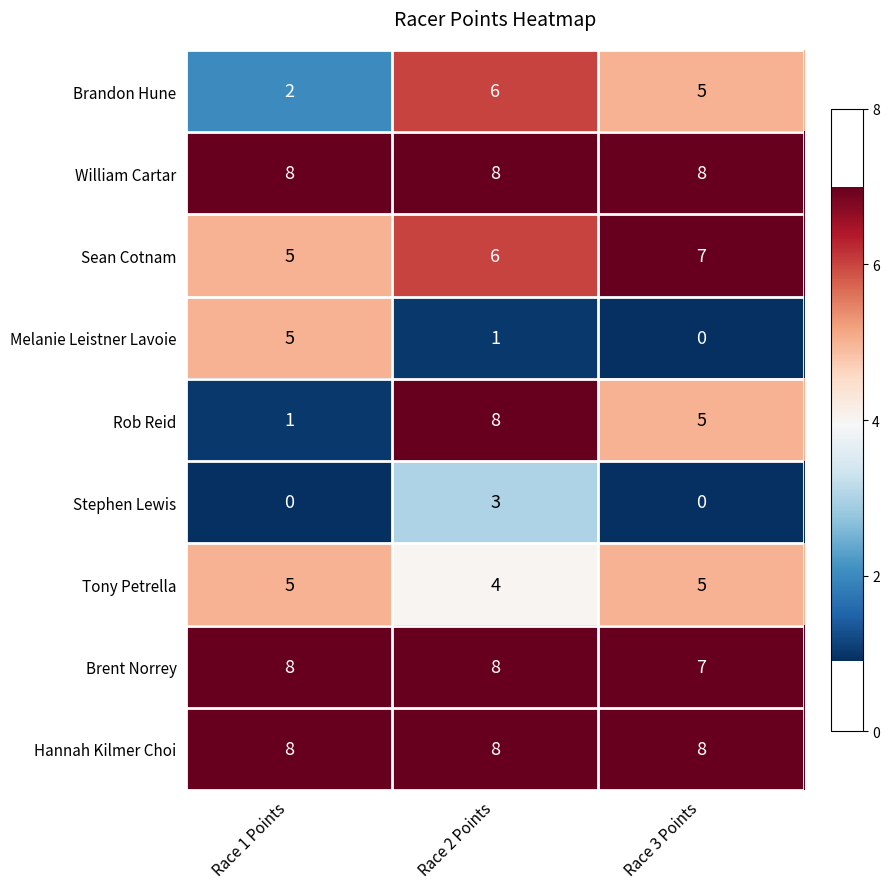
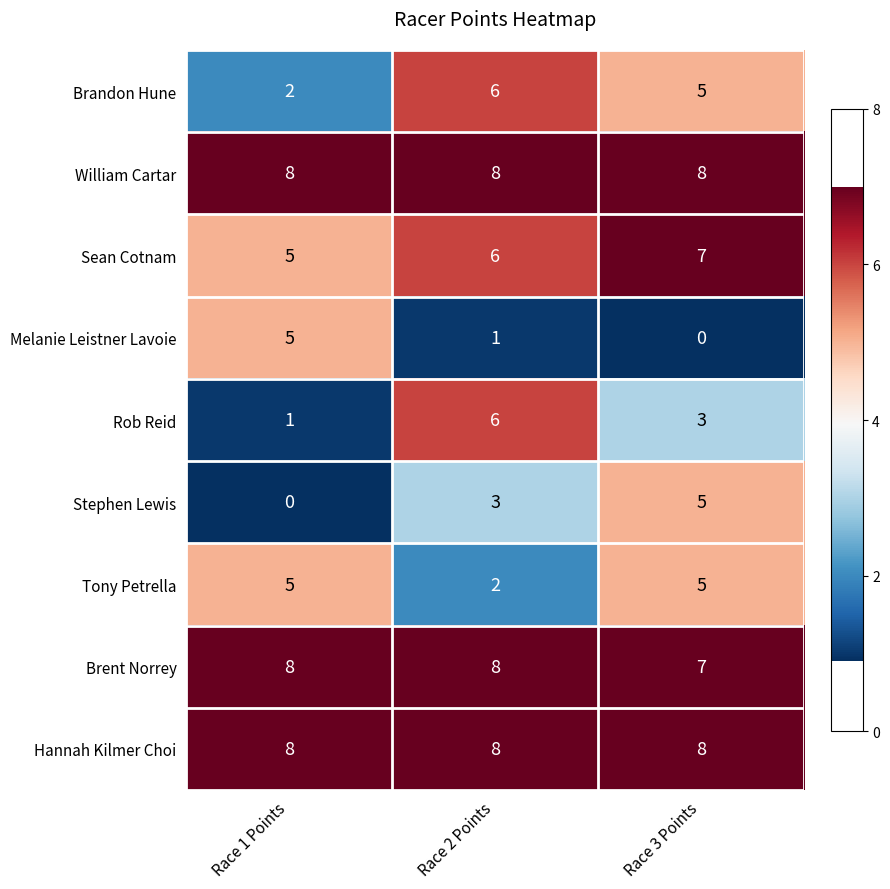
Rob Reid, Race 2 Points: 8 -> 6
Rob Reid, Race 3 Points: 5 -> 3
Stephen Lewis, Race 3 Points: 0 -> 5
Tony Petrella, Race 2 Points: 4 -> 2
